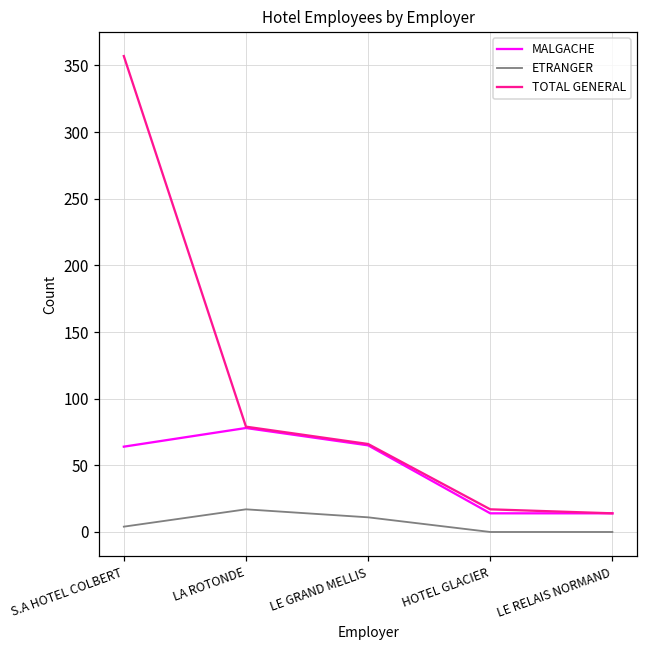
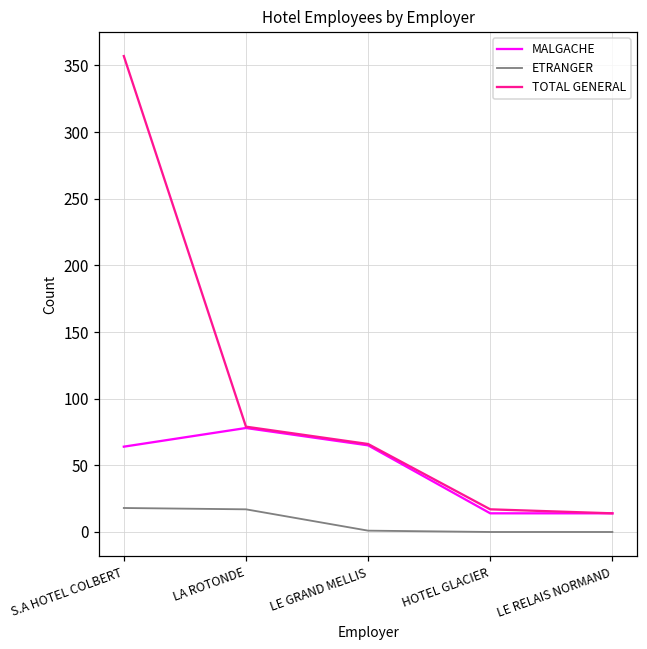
ETRANGER, S.A HOTEL COLBERT: 4 -> 18
ETRANGER, LE GRAND MELLIS: 11 -> 1
